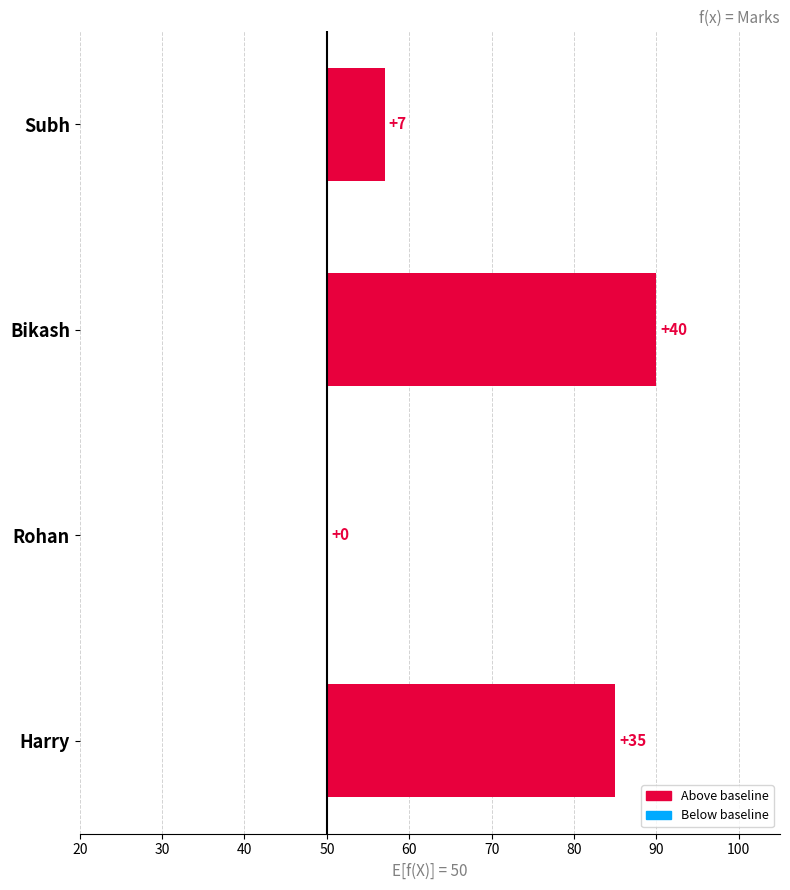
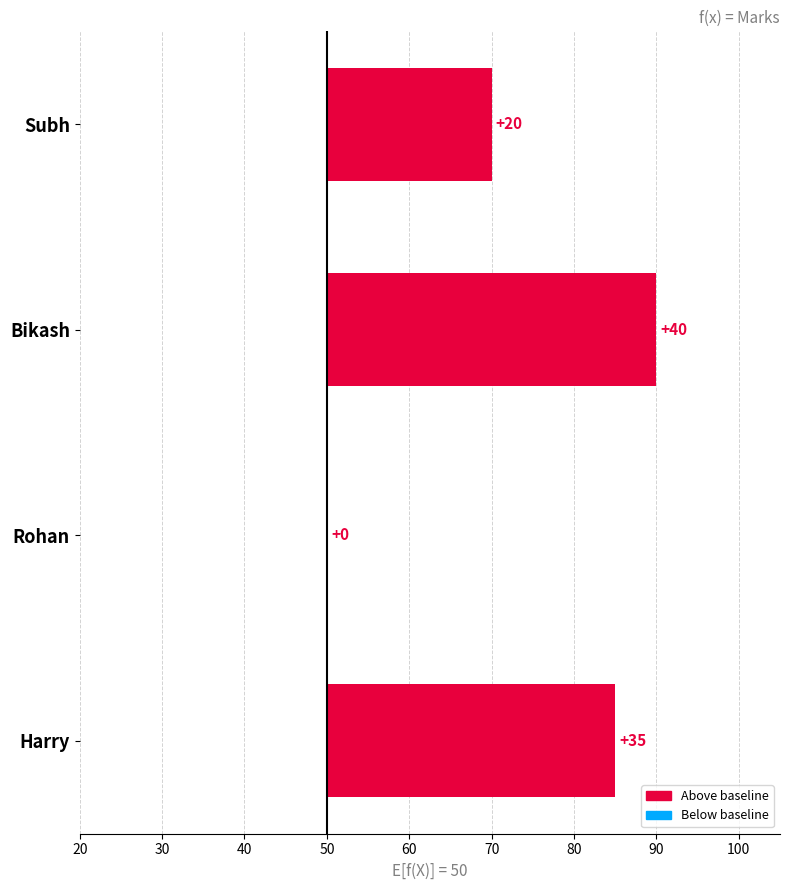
Subh: +7 -> +20
